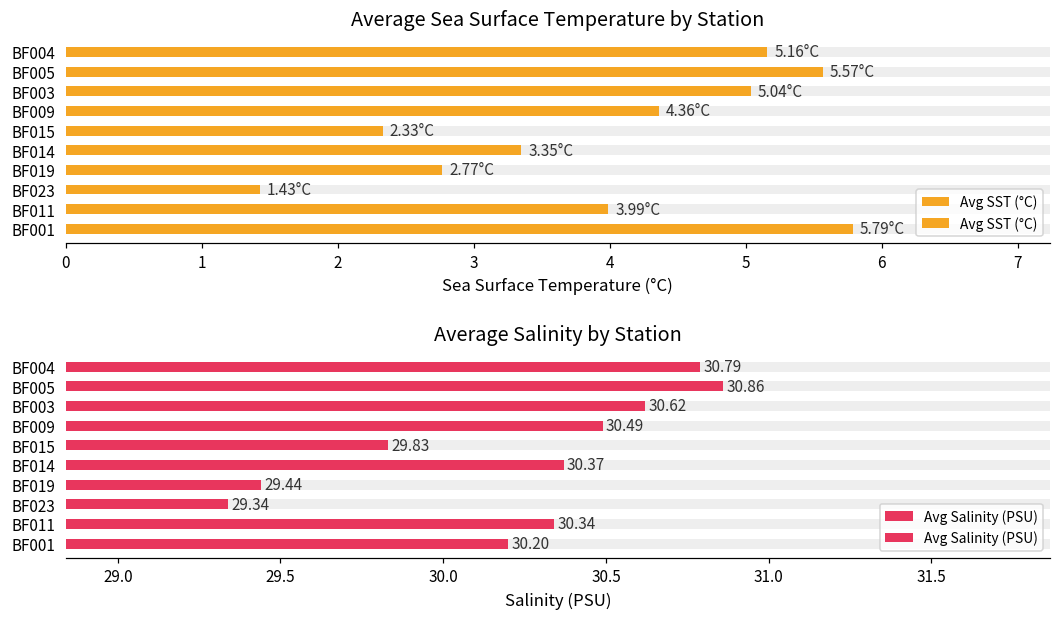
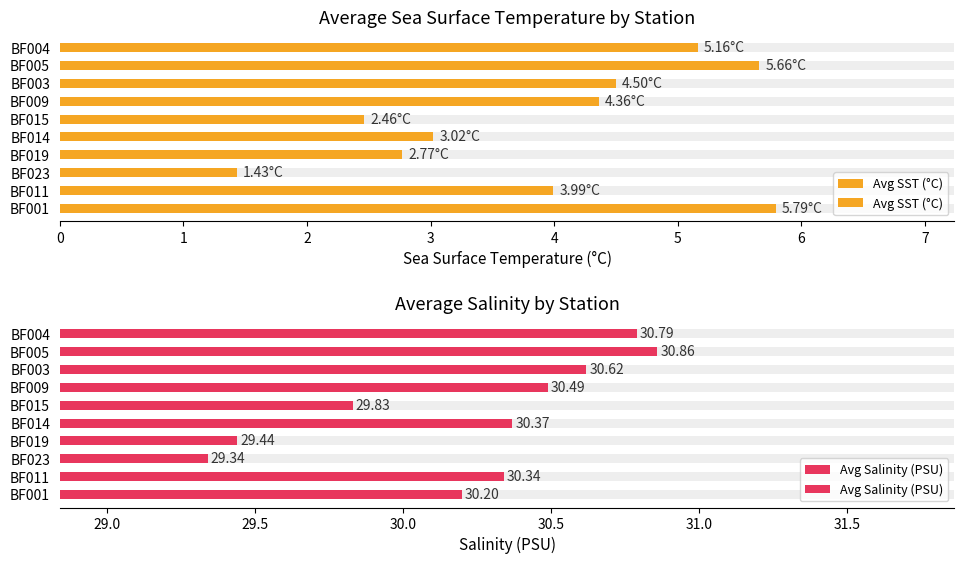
Average Sea Surface Temperature by Station, Avg SST (°C), BF005: 5.57°C -> 5.66°C
Average Sea Surface Temperature by Station, Avg SST (°C), BF003: 5.04°C -> 4.50°C
Average Sea Surface Temperature by Station, Avg SST (°C), BF015: 2.33°C -> 2.46°C
Average Sea Surface Temperature by Station, Avg SST (°C), BF014: 3.35°C -> 3.02°C
